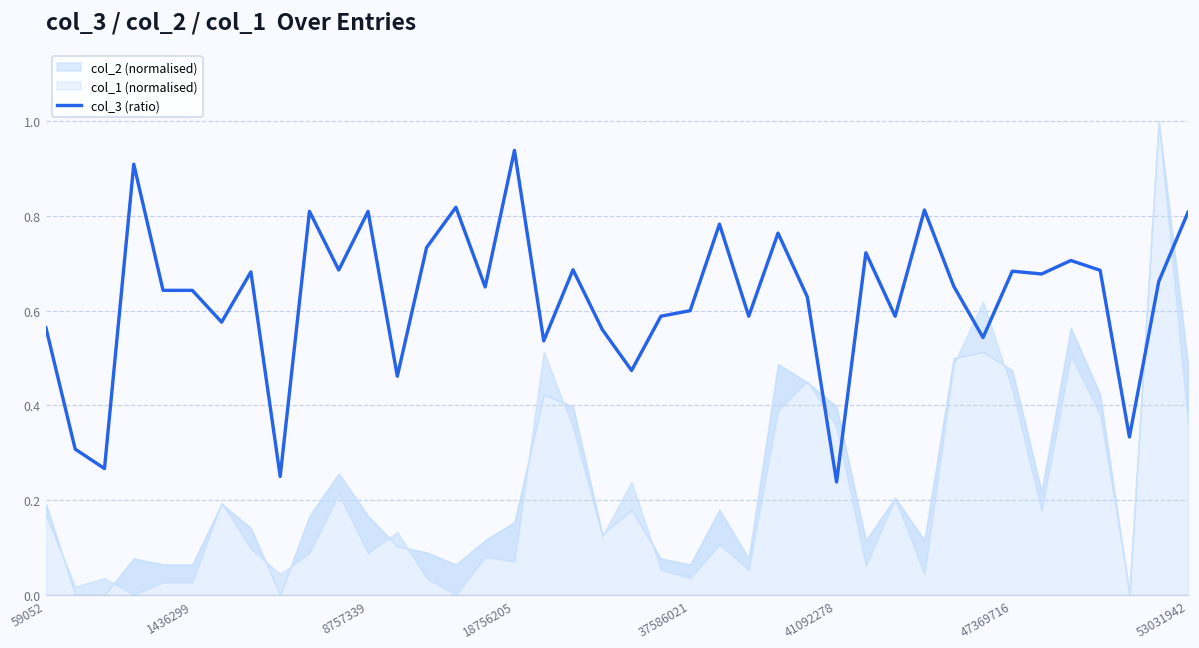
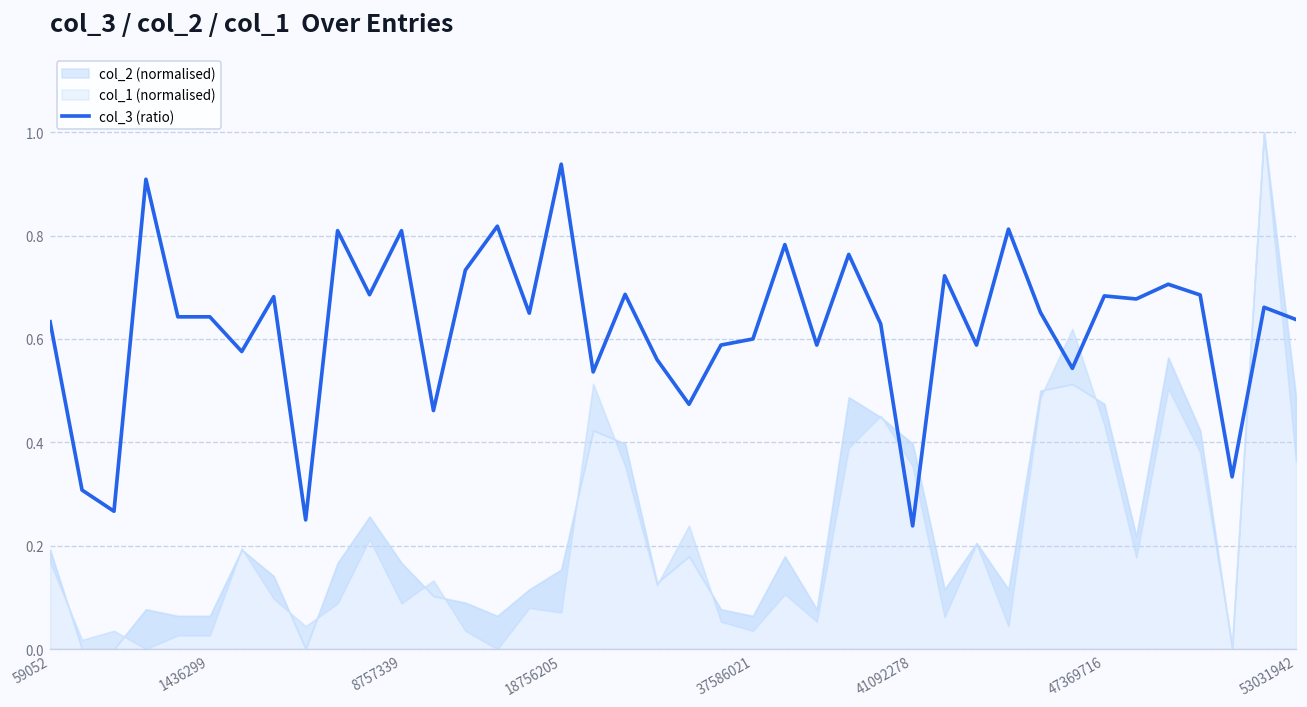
col_3 (ratio), 59052: 0.56 -> 0.63
col_3 (ratio), 53031942: 0.81 -> 0.64
